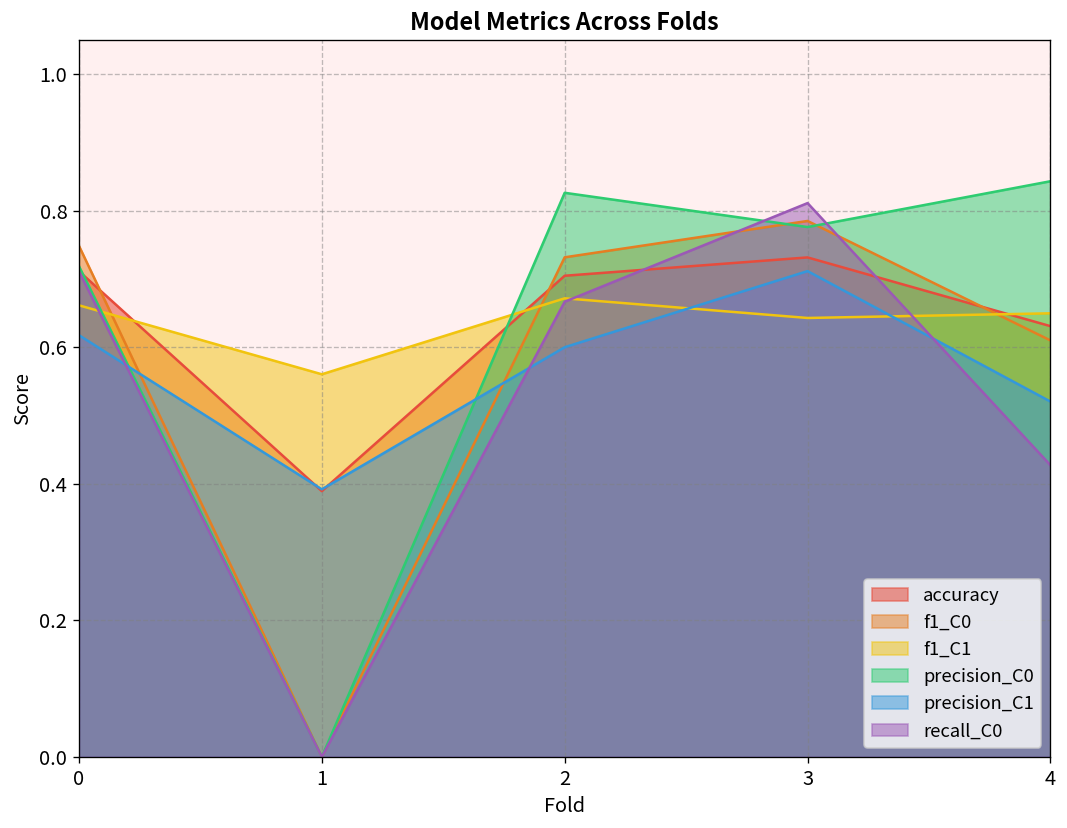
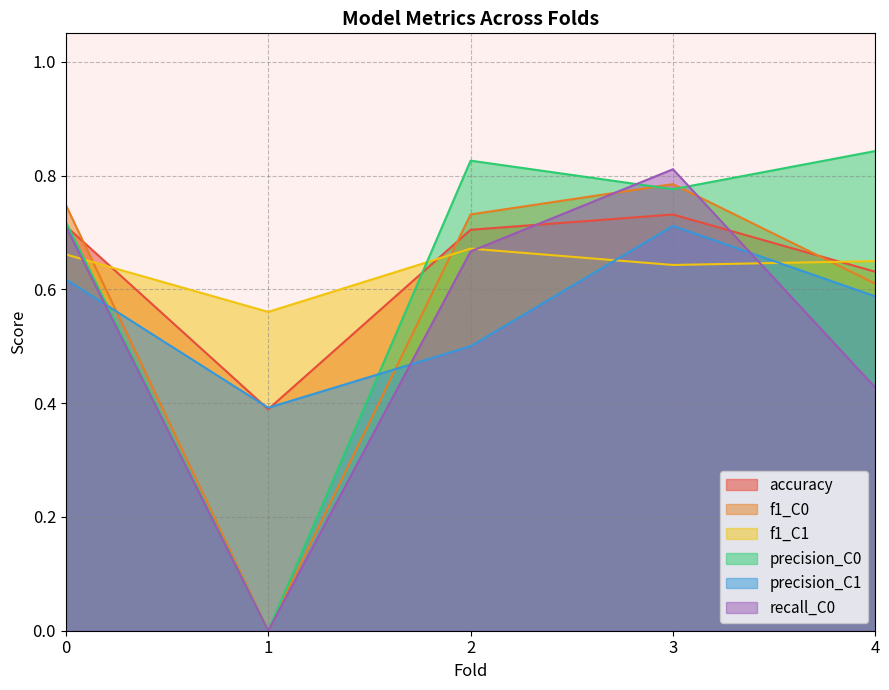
precision_C1, 2: 0.6 -> 0.5
precision_C1, 4: 0.52 -> 0.59
